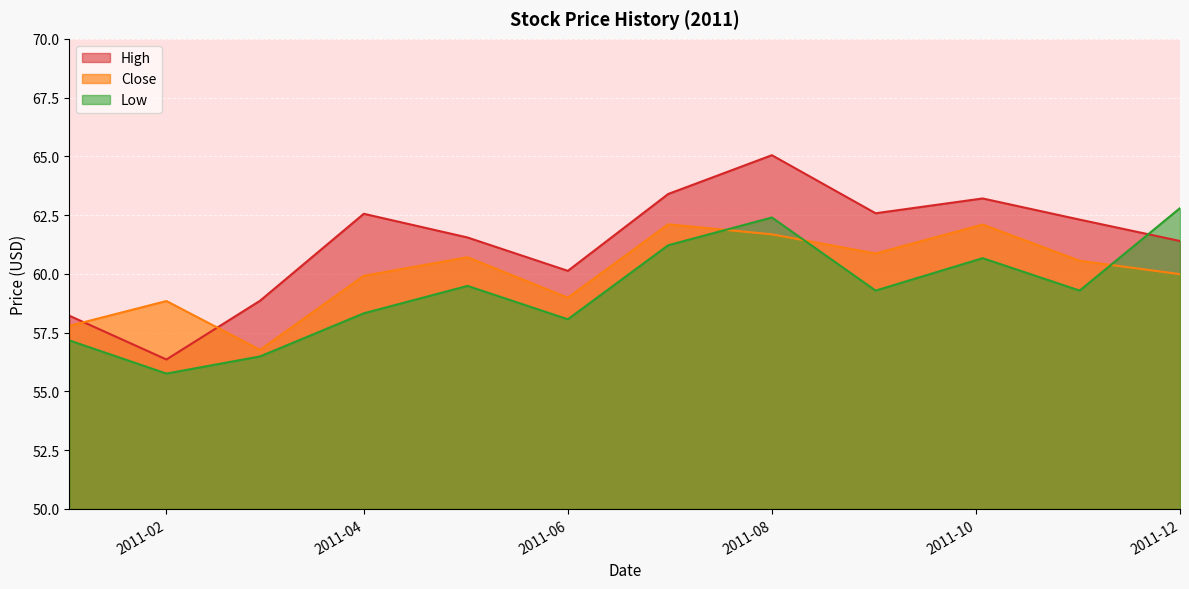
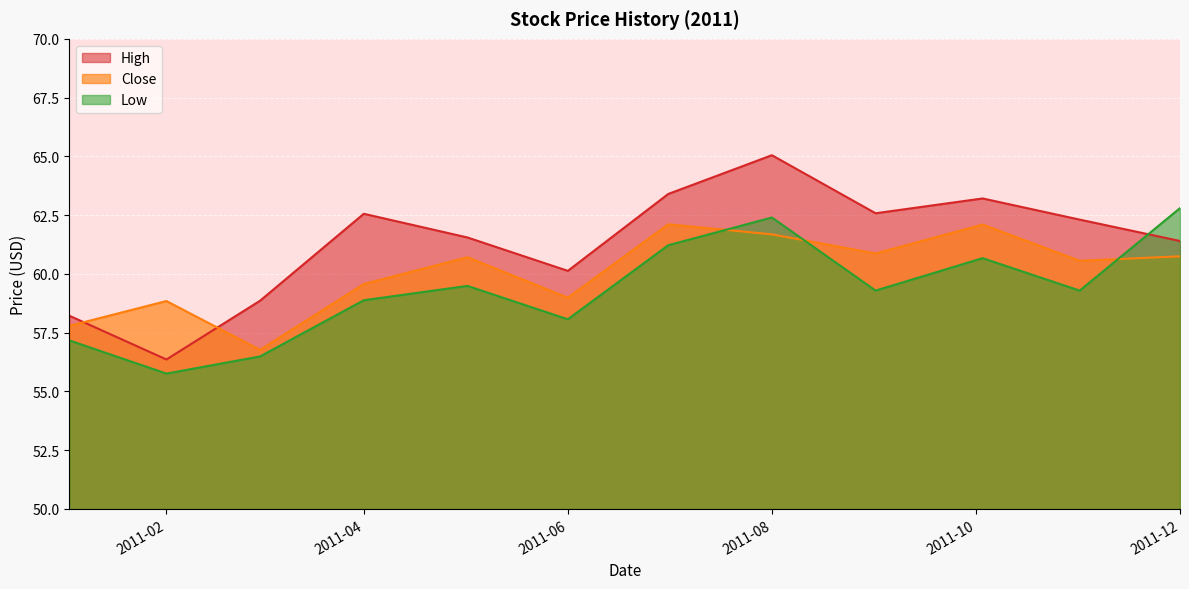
Close, 2011-04: 59.9 -> 59.6
Low, 2011-04: 58.3 -> 58.9
Close, 2011-12: 60.0 -> 60.7
